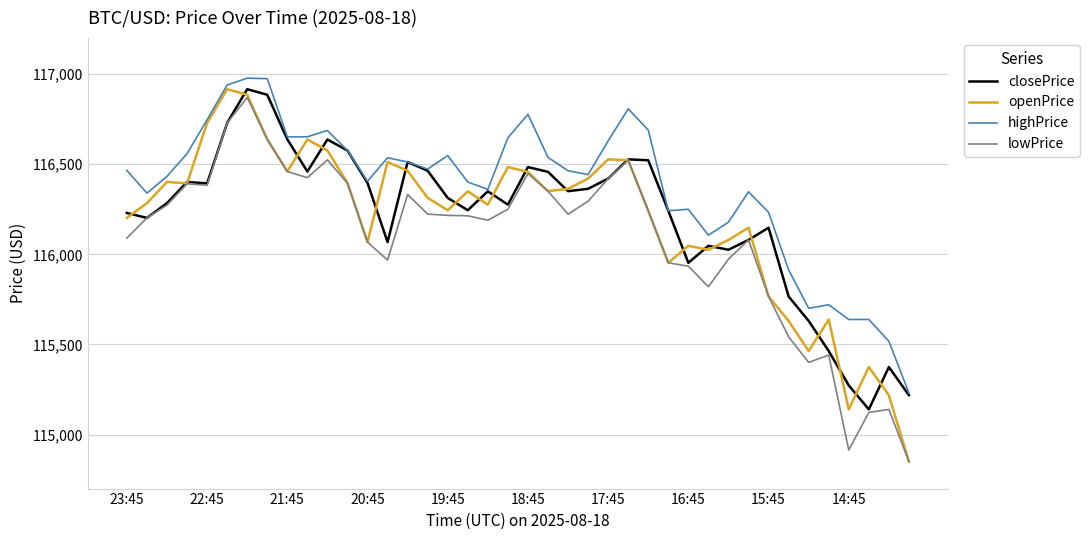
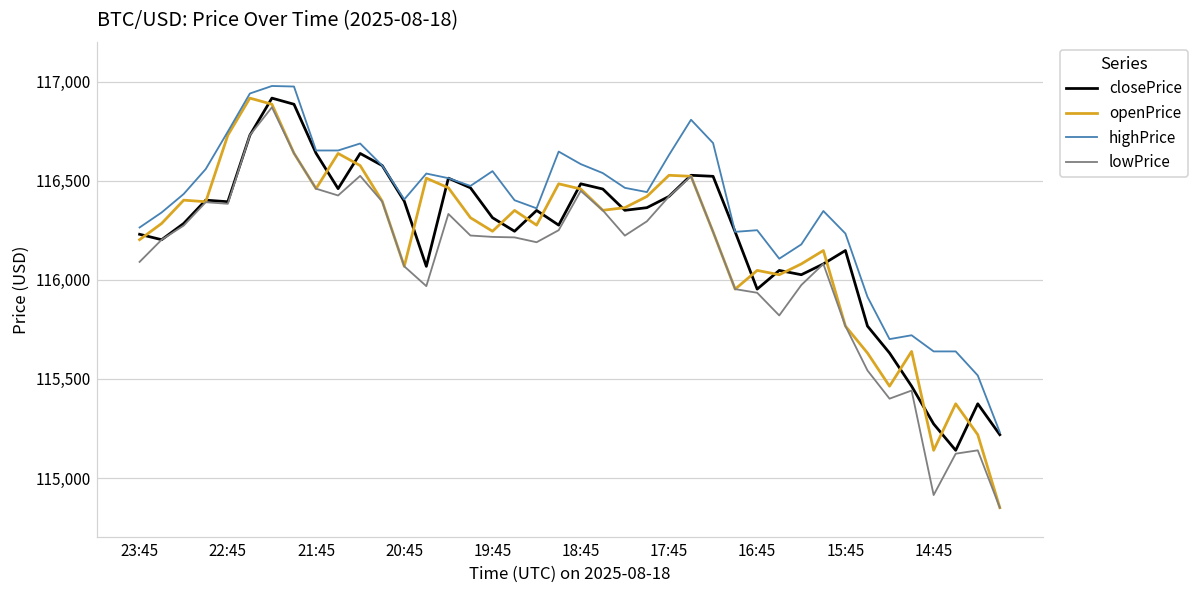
highPrice, 23:45: 116,470 -> 116,260
highPrice, 18:45: 116,780 -> 116,580
